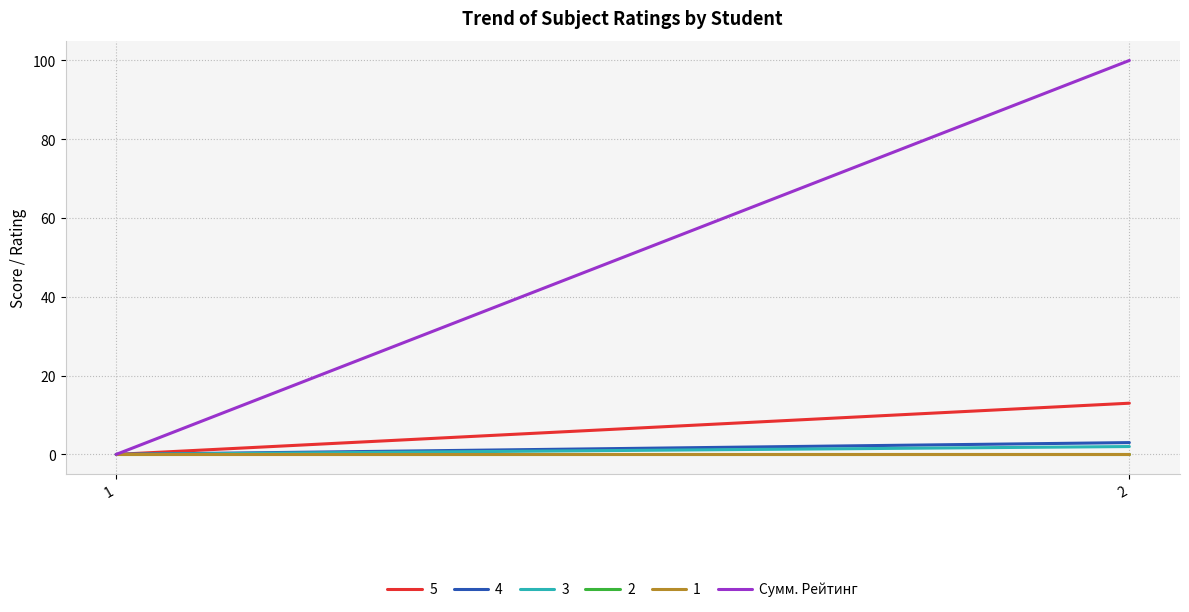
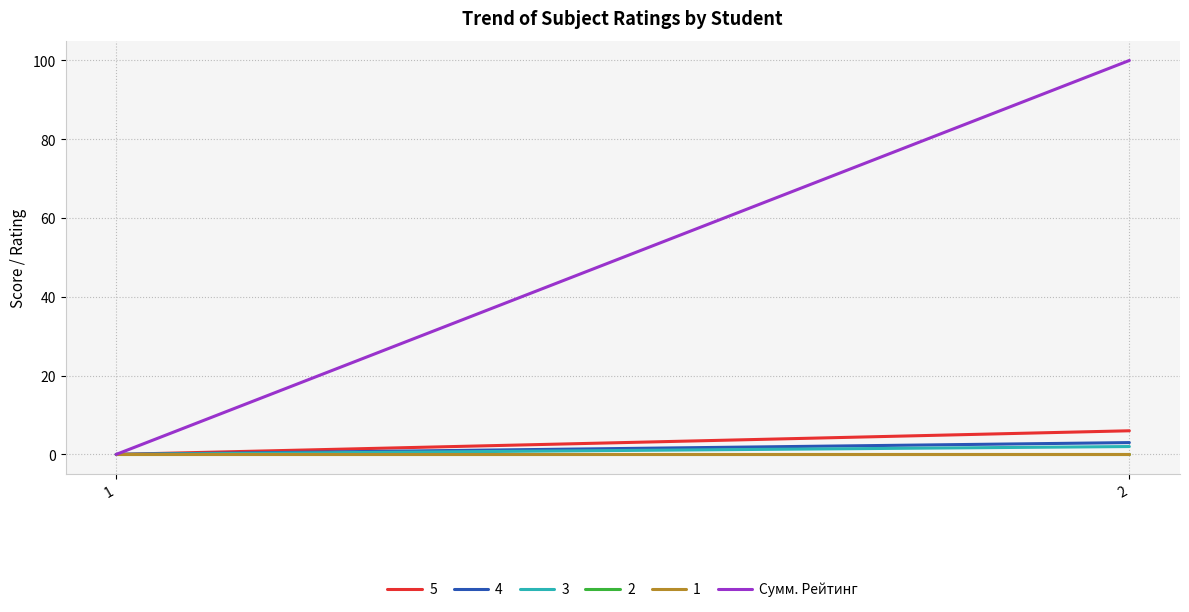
5, 2: 13 -> 6
